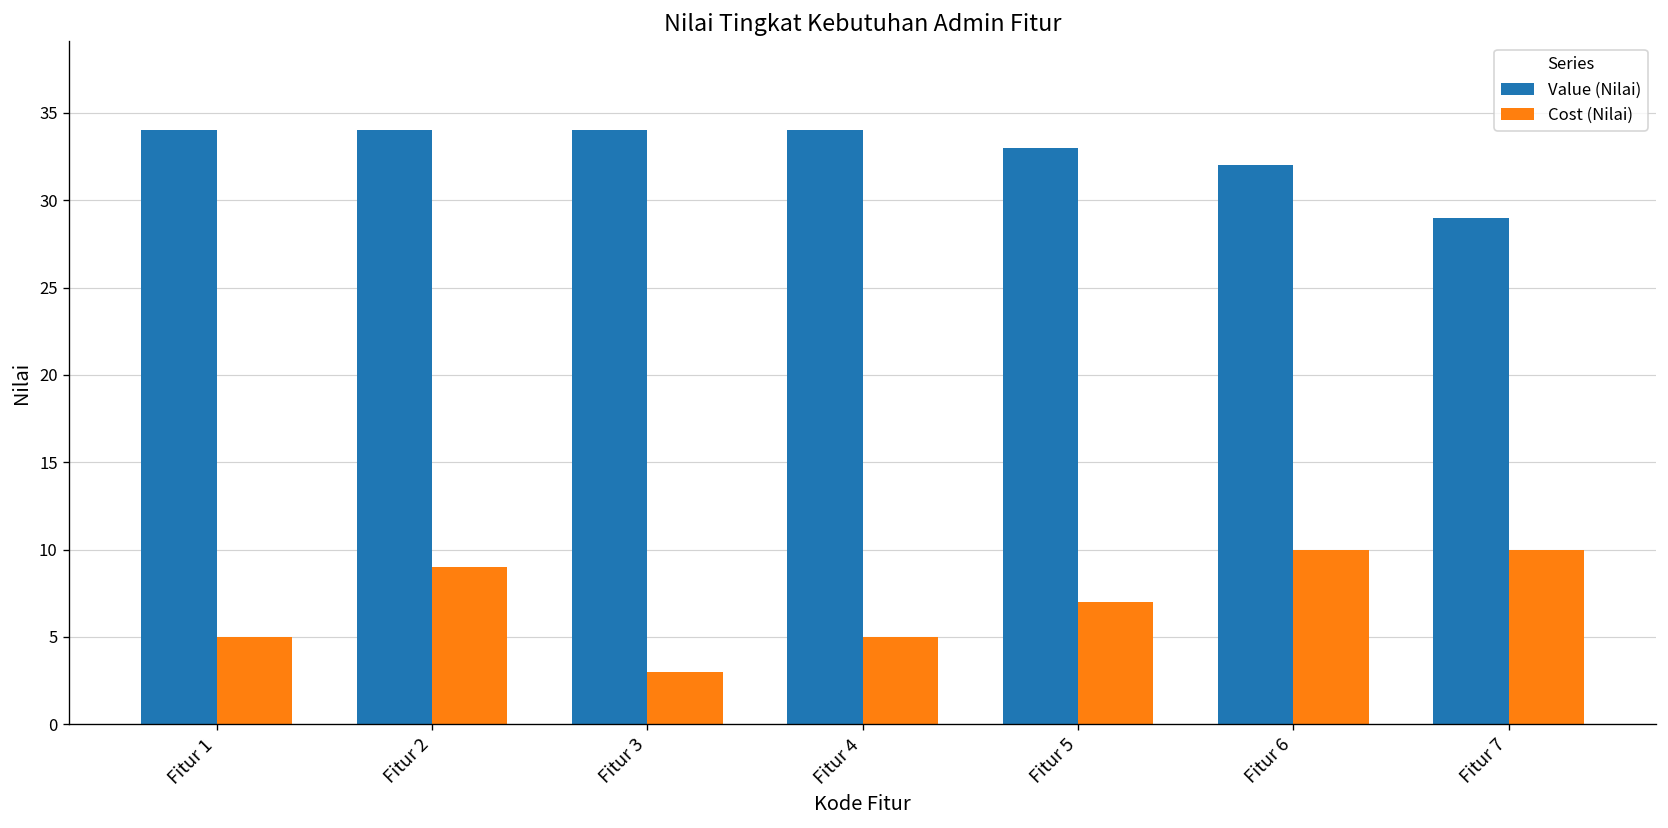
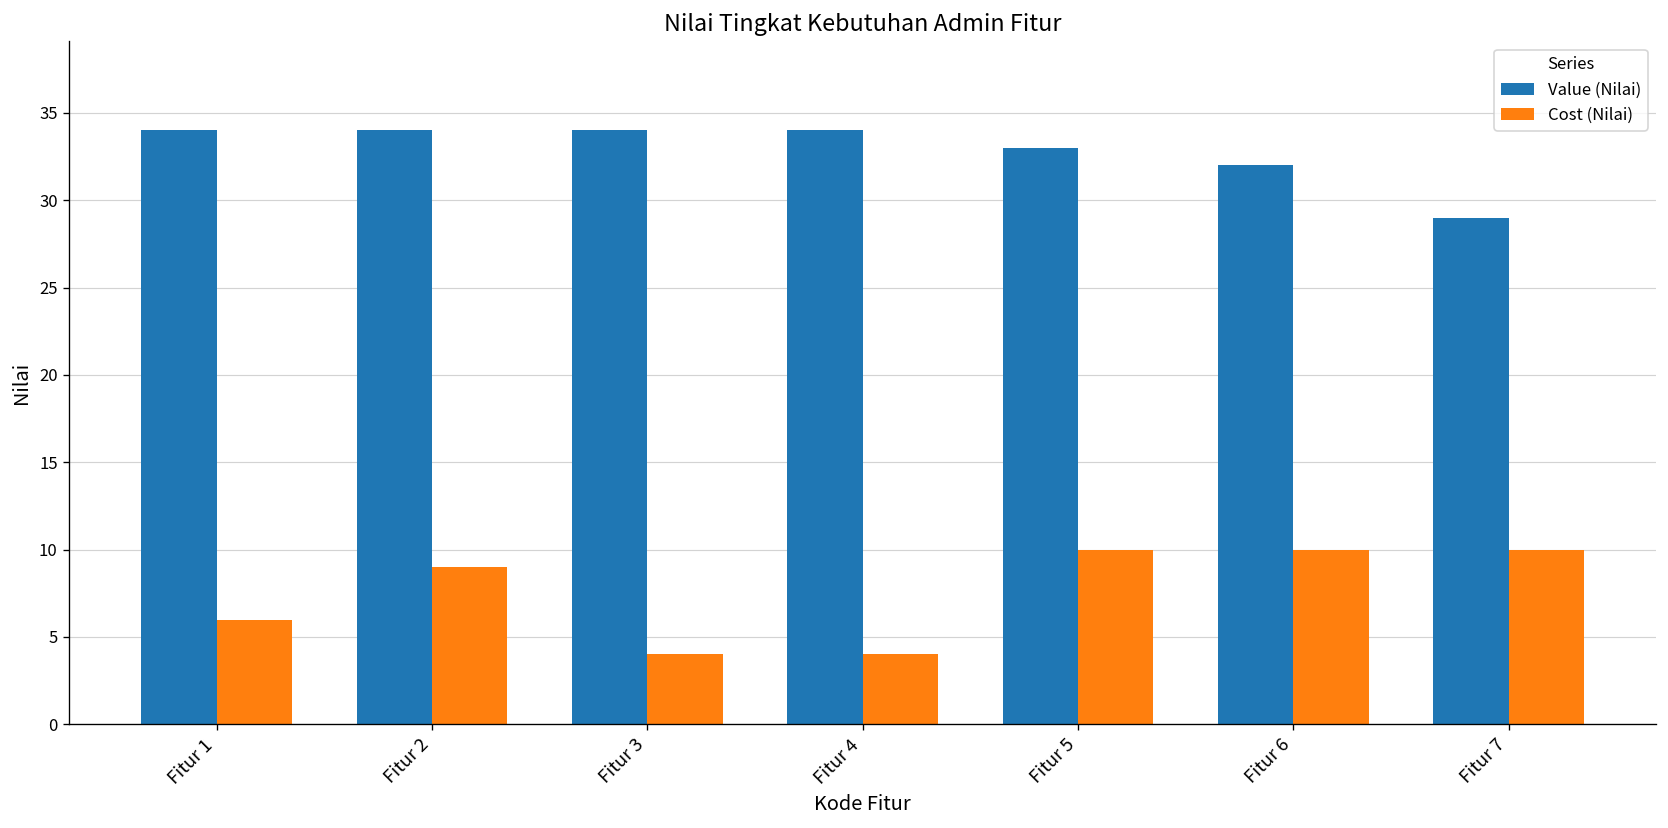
Cost (Nilai), Fitur 1: 5 -> 6
Cost (Nilai), Fitur 3: 3 -> 4
Cost (Nilai), Fitur 4: 5 -> 4
Cost (Nilai), Fitur 5: 7 -> 10
